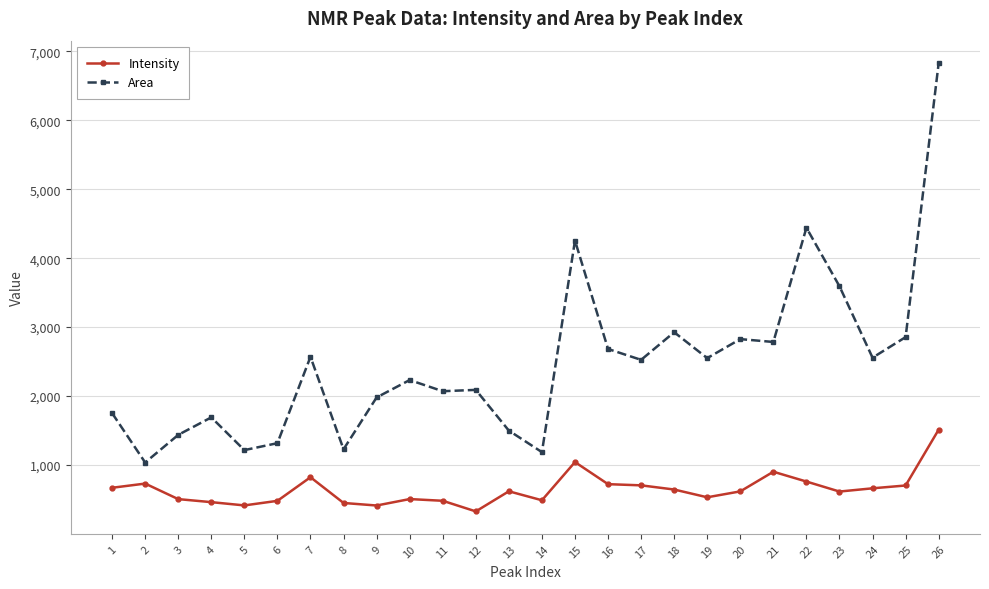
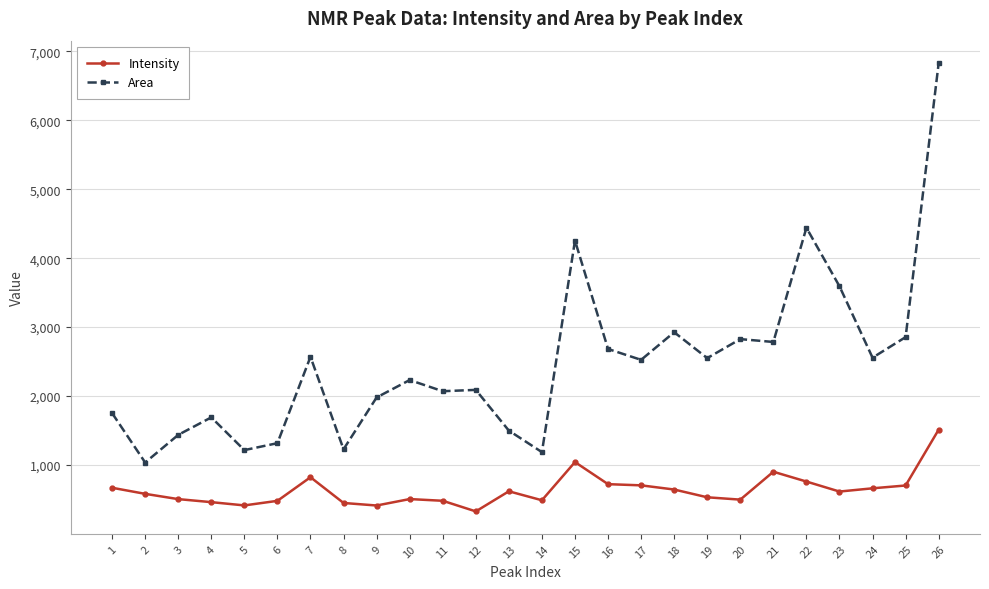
Intensity, 2: 700 -> 600
Intensity, 20: 600 -> 500
